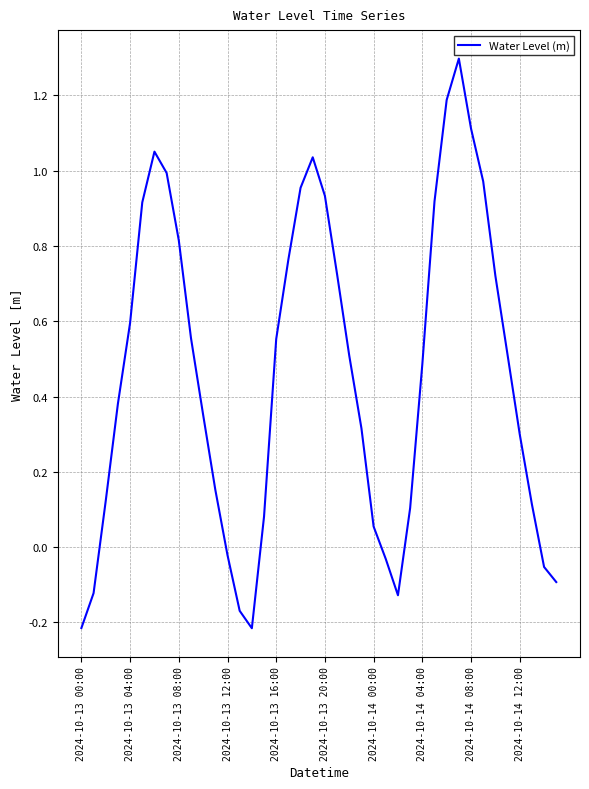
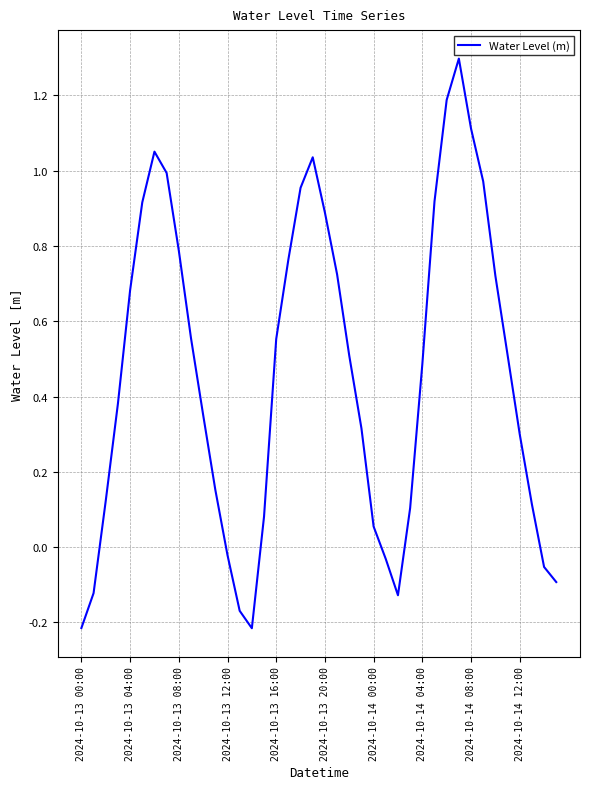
2024-10-13 04:00: 0.60 -> 0.68
2024-10-13 08:00: 0.81 -> 0.79
2024-10-13 20:00: 0.93 -> 0.89
